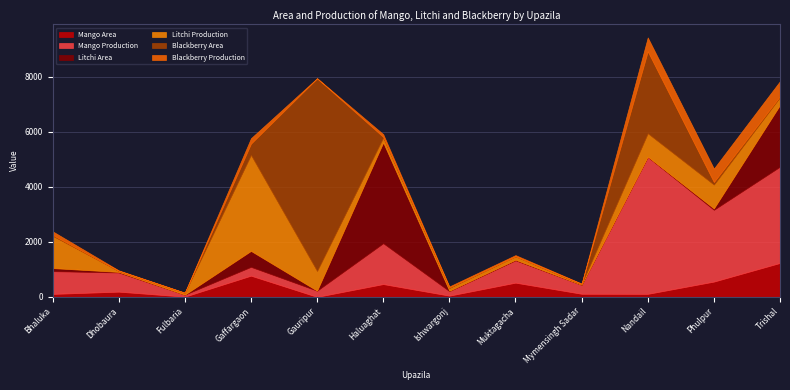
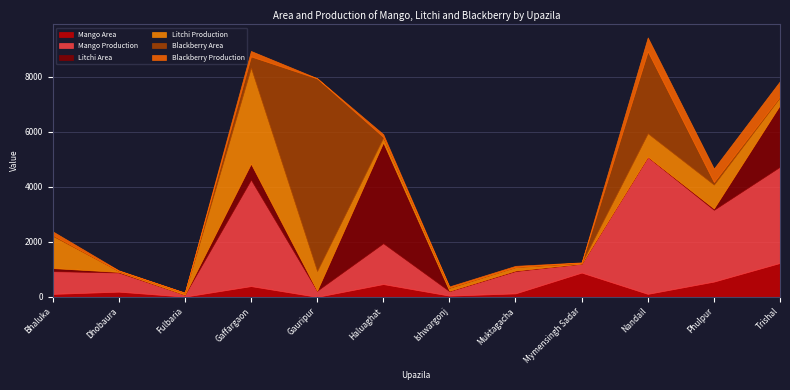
Mango Area, Gaffargaon: 800 -> 400
Mango Production, Gaffargaon: 300 -> 3900
Mango Area, Muktagacha: 500 -> 100
Mango Area, Mymensingh Sadar: 100 -> 900
